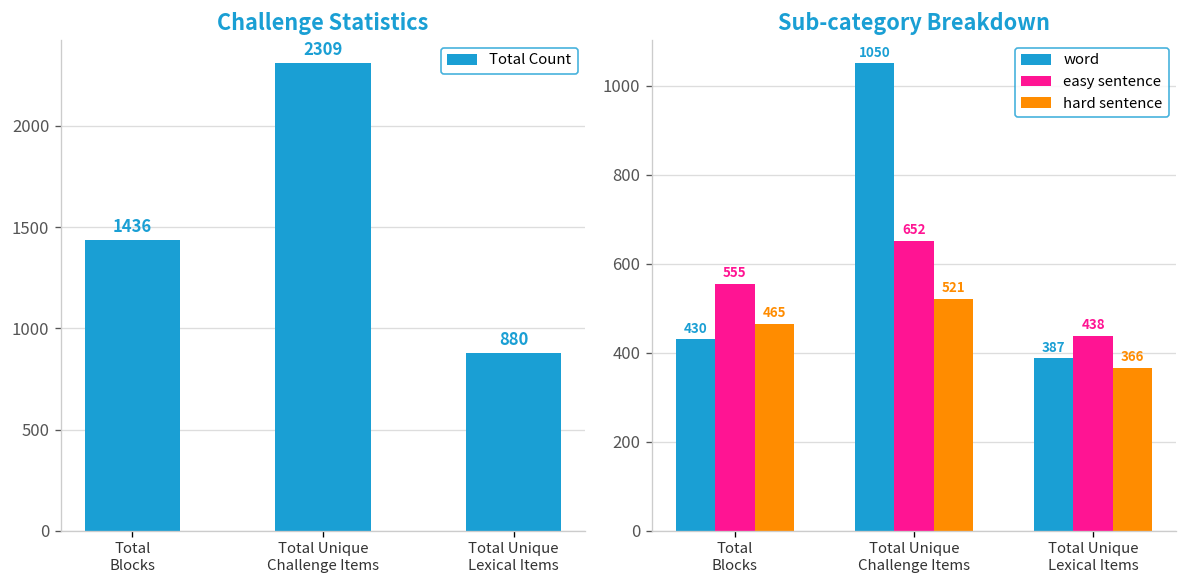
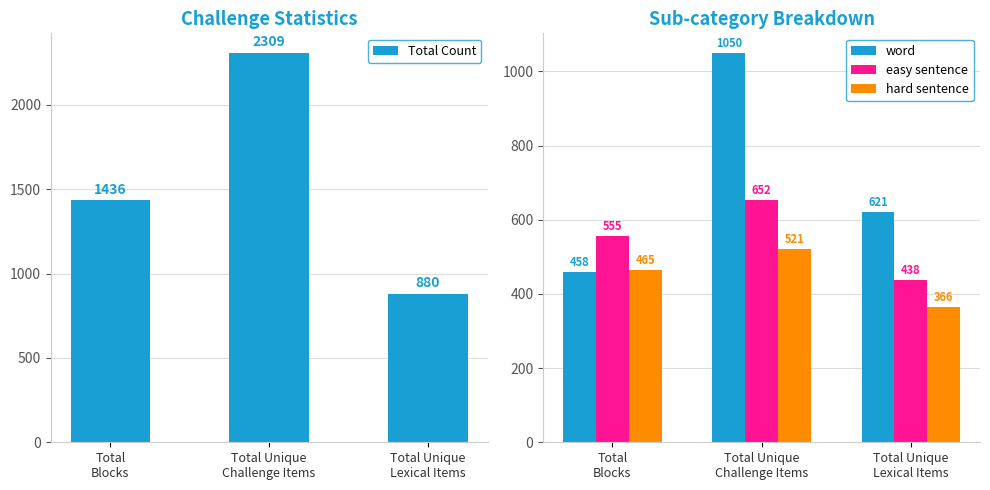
Sub-category Breakdown, word, Total Blocks: 430 -> 458
Sub-category Breakdown, word, Total Unique Lexical Items: 387 -> 621
